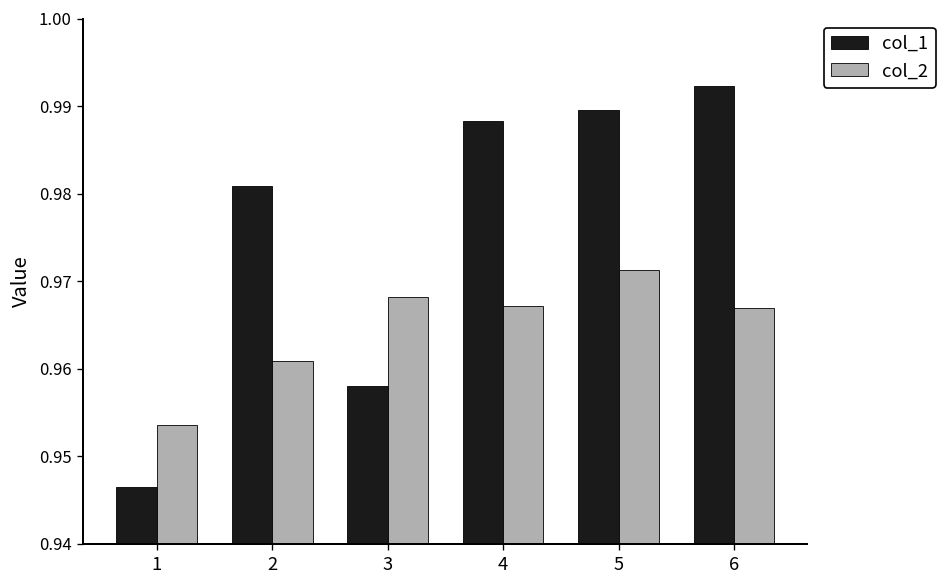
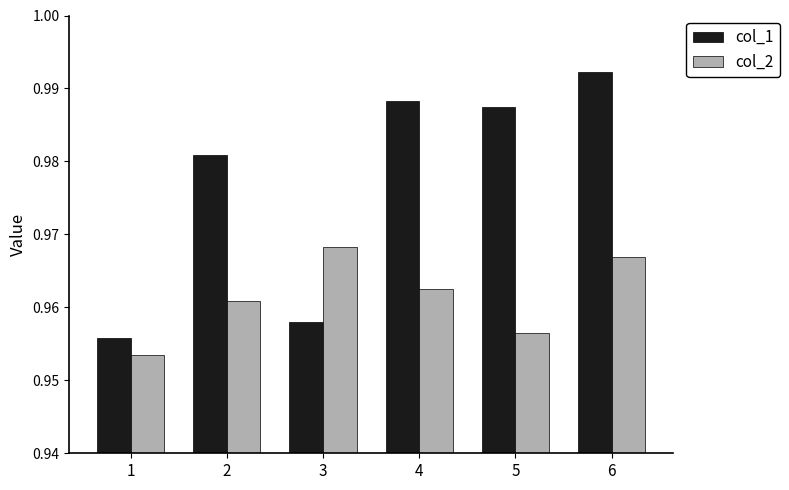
col_1, 1: 0.946 -> 0.956
col_2, 4: 0.967 -> 0.963
col_1, 5: 0.990 -> 0.987
col_2, 5: 0.971 -> 0.957
